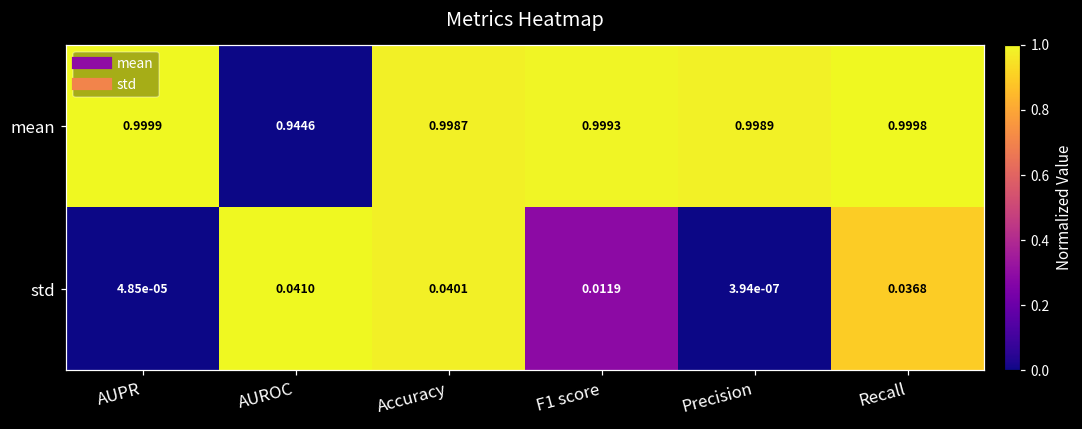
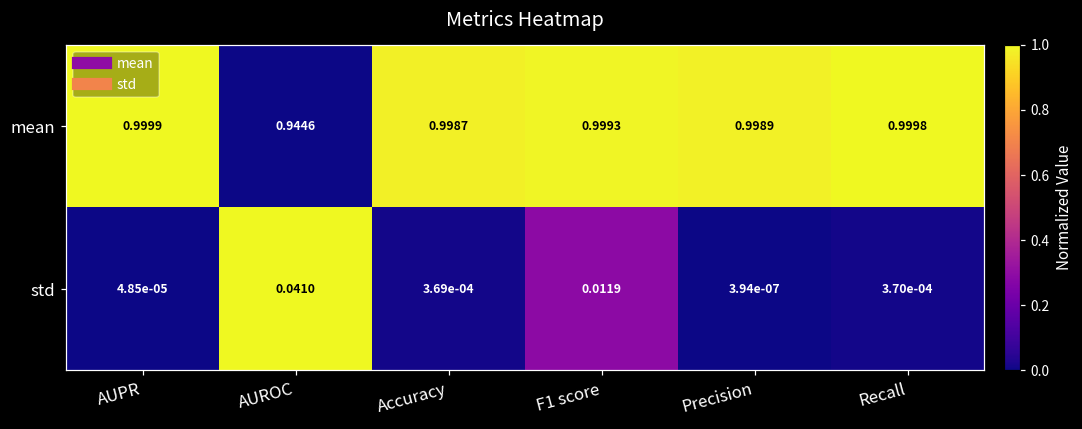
std, Accuracy: 0.0401 -> 3.69e-04
std, Recall: 0.0368 -> 3.70e-04
